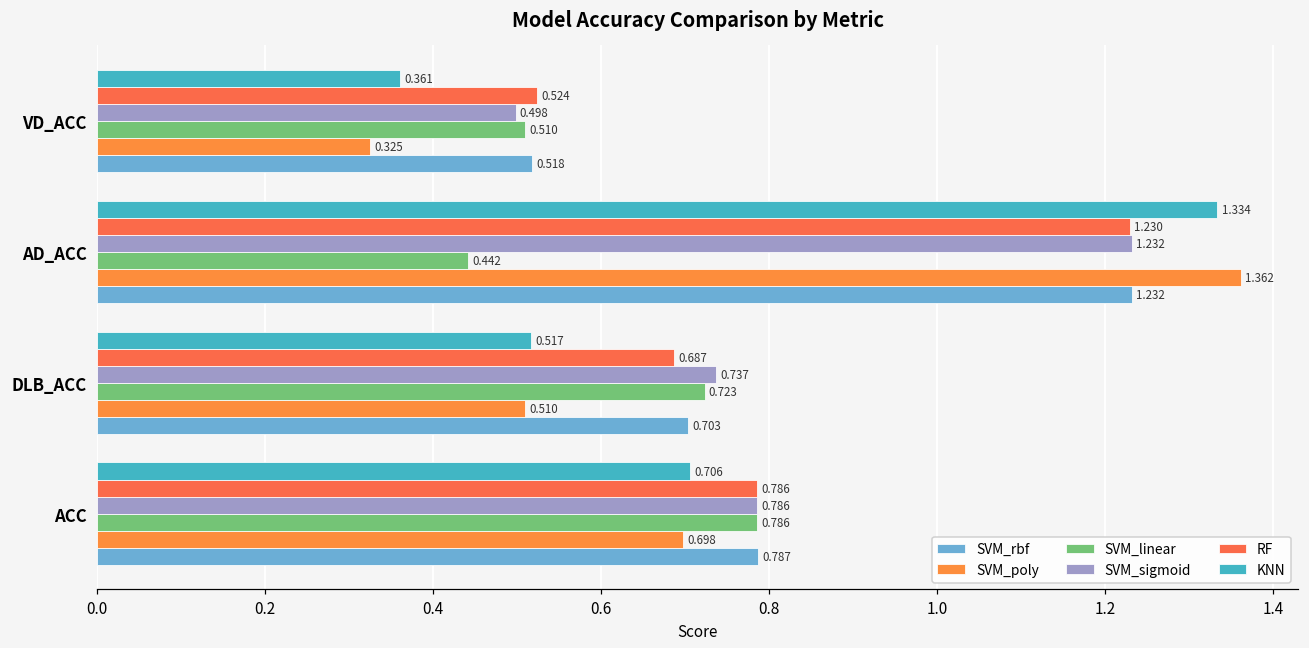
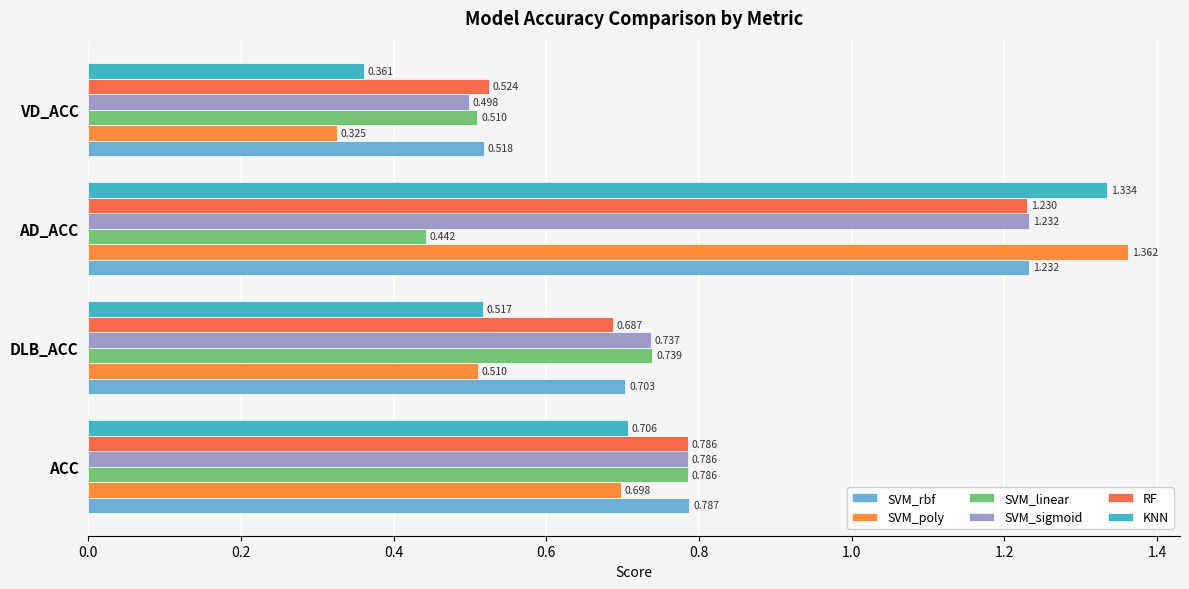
SVM_linear, DLB_ACC: 0.723 -> 0.739
